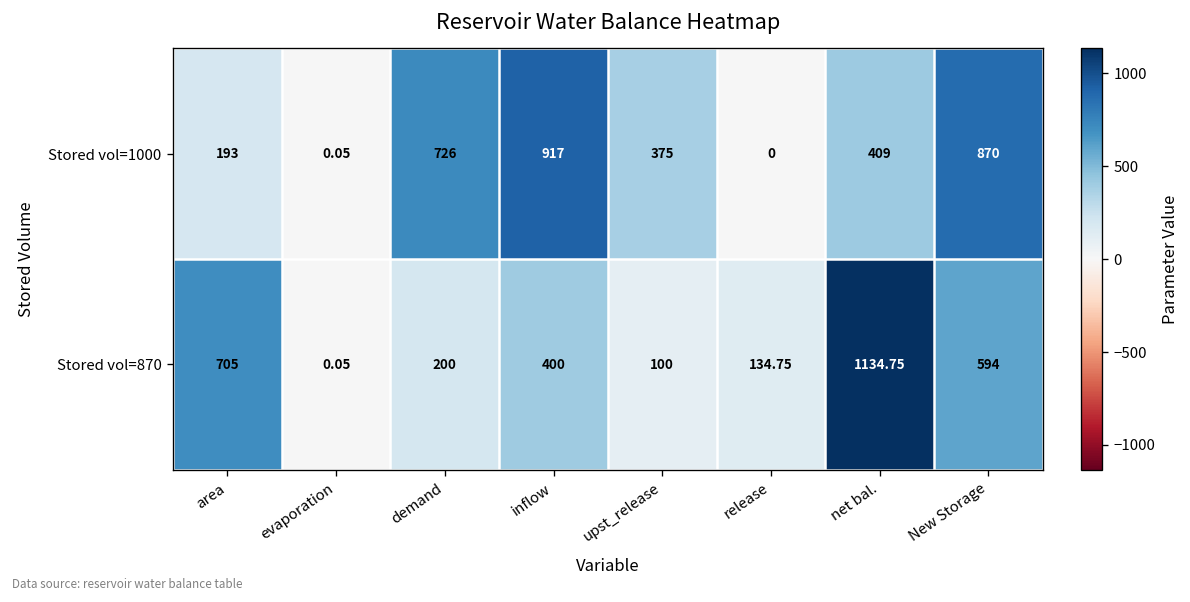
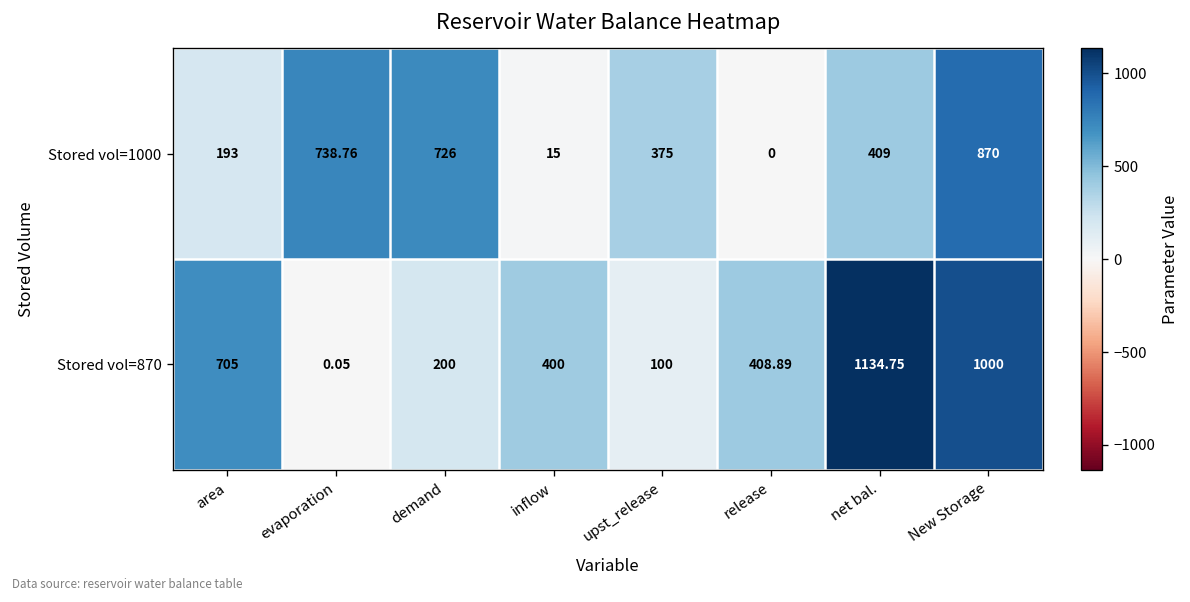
Stored vol=1000, evaporation: 0.05 -> 738.76
Stored vol=1000, inflow: 917 -> 15
Stored vol=870, release: 134.75 -> 408.89
Stored vol=870, New Storage: 594 -> 1000
